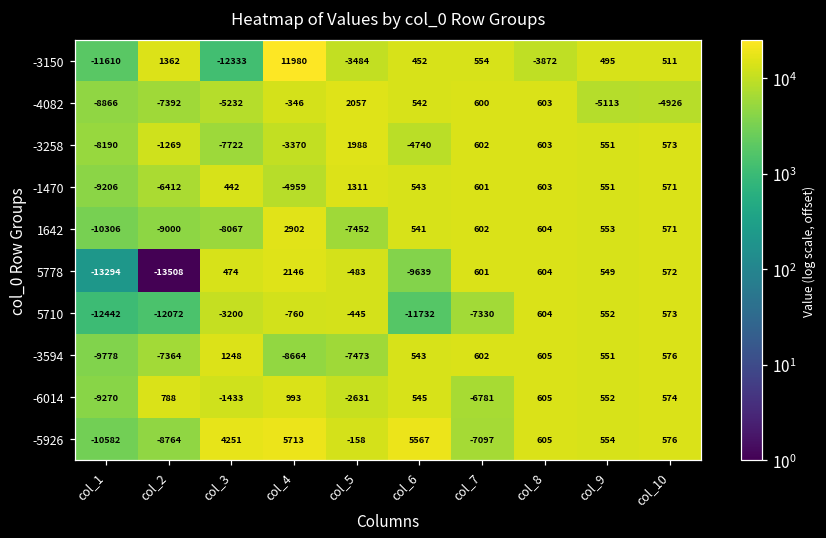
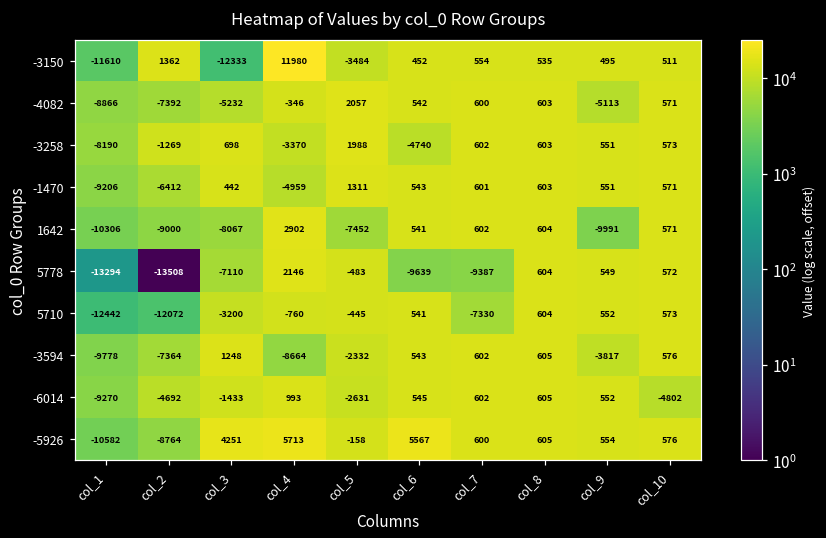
-3150, col_8: -3872 -> 535
-4082, col_10: -4926 -> 571
-3258, col_3: -7722 -> 698
1642, col_9: 553 -> -9991
5778, col_3: 474 -> -7110
5778, col_7: 601 -> -9387
5710, col_6: -11732 -> 541
-3594, col_5: -7473 -> -2332
-3594, col_9: 551 -> -3817
-6014, col_2: 788 -> -4692
-6014, col_7: -6781 -> 602
-6014, col_10: 574 -> -4802
-5926, col_7: -7097 -> 600
